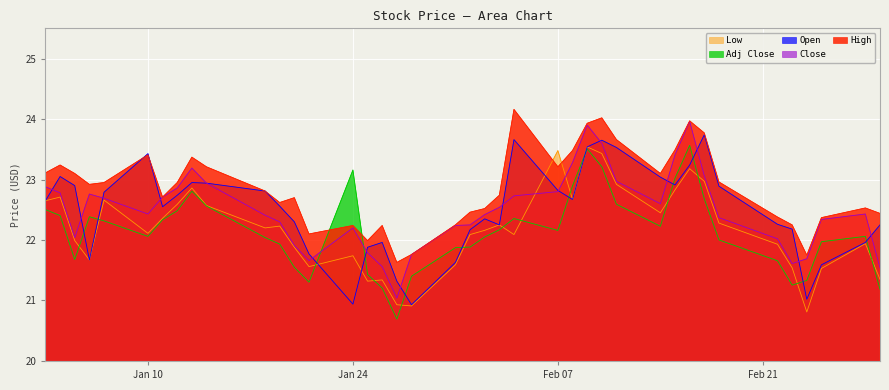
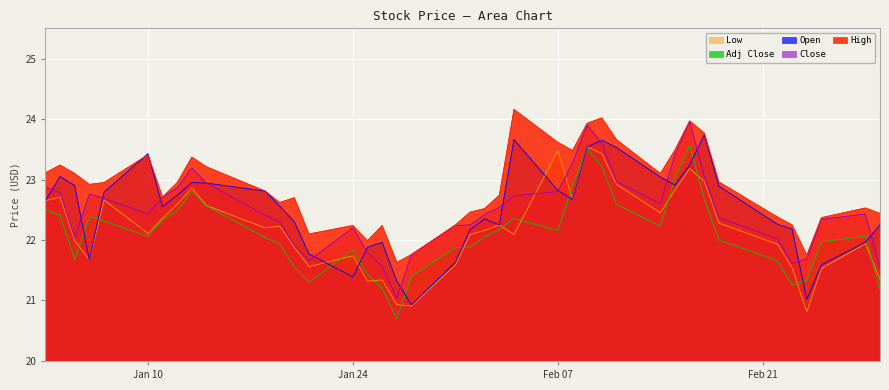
Adj Close, Jan 24: 23.2 -> 21.8
Open, Jan 24: 20.9 -> 21.4
High, Feb 07: 23.2 -> 23.6
